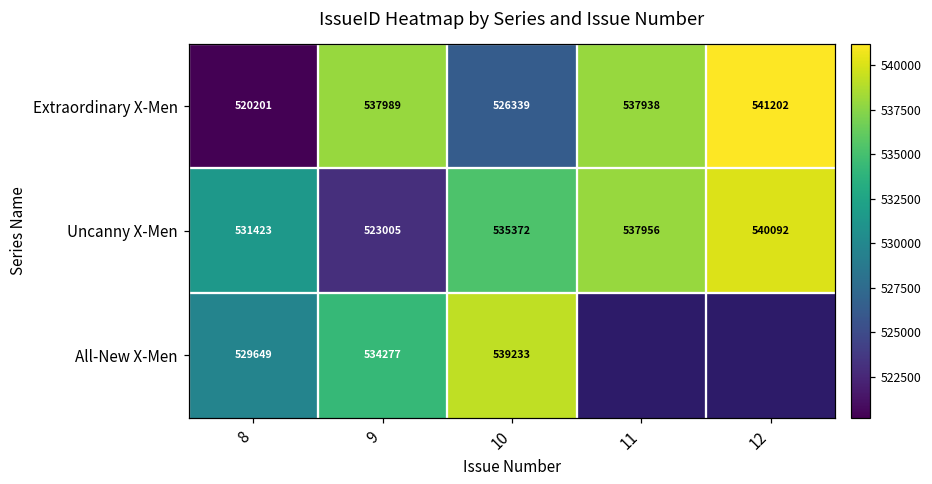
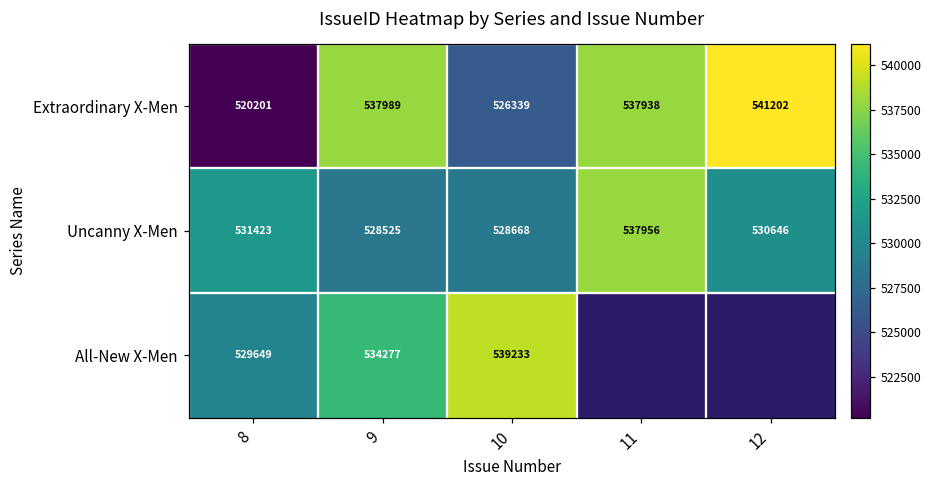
Uncanny X-Men, 9: 523005 -> 528525
Uncanny X-Men, 10: 535372 -> 528668
Uncanny X-Men, 12: 540092 -> 530646
